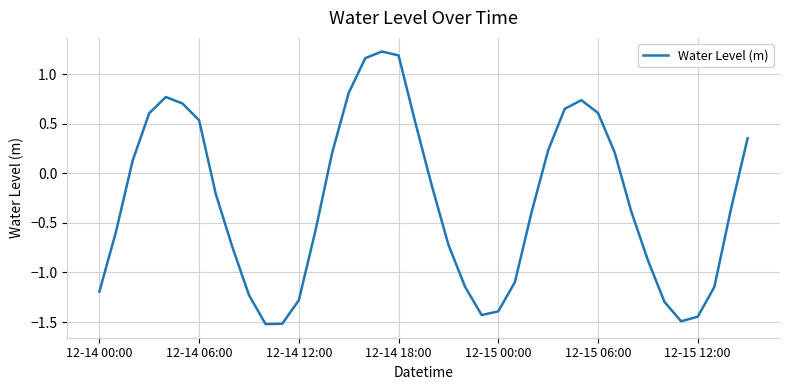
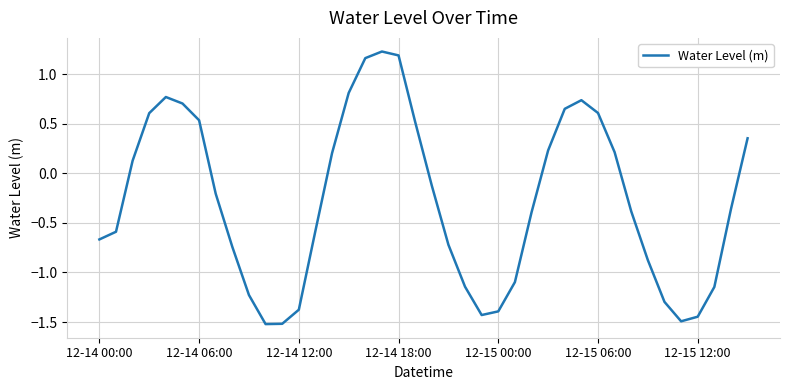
12-14 00:00: -1.2 -> -0.7
12-14 12:00: -1.3 -> -1.4
